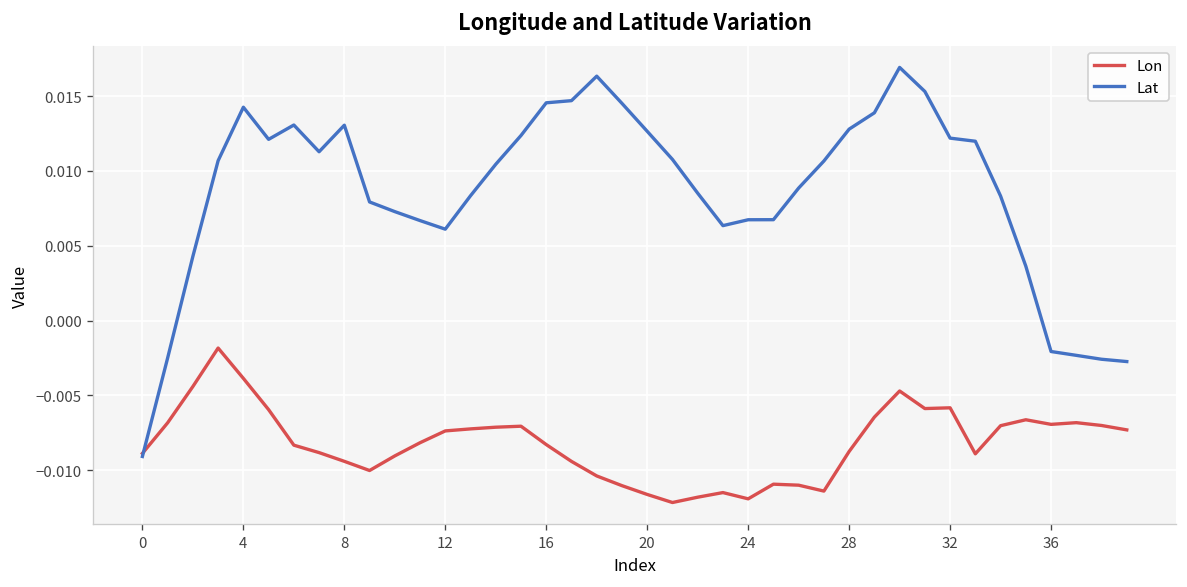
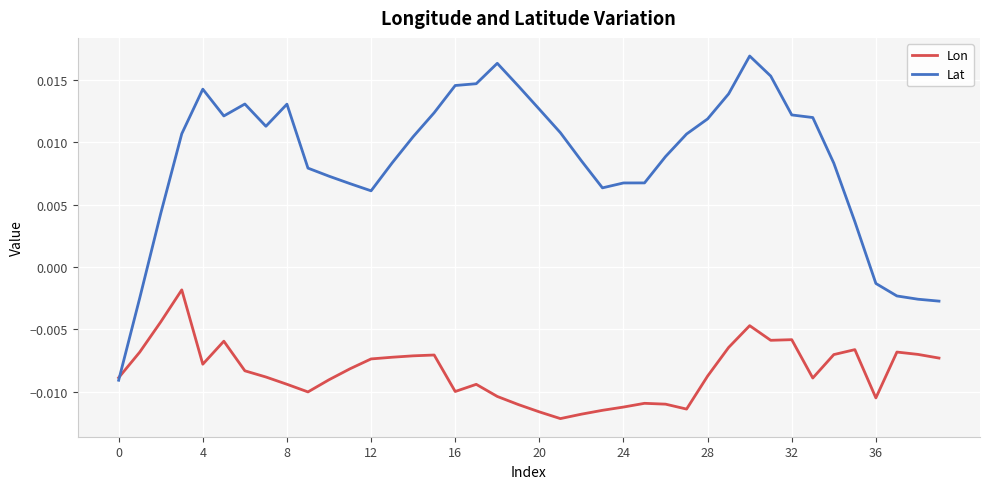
Lon, 4: -0.0039 -> -0.0078
Lon, 16: -0.0083 -> -0.0100
Lon, 24: -0.0119 -> -0.0112
Lat, 28: 0.0128 -> 0.0119
Lon, 36: -0.0069 -> -0.0105
Lat, 36: -0.0021 -> -0.0013
